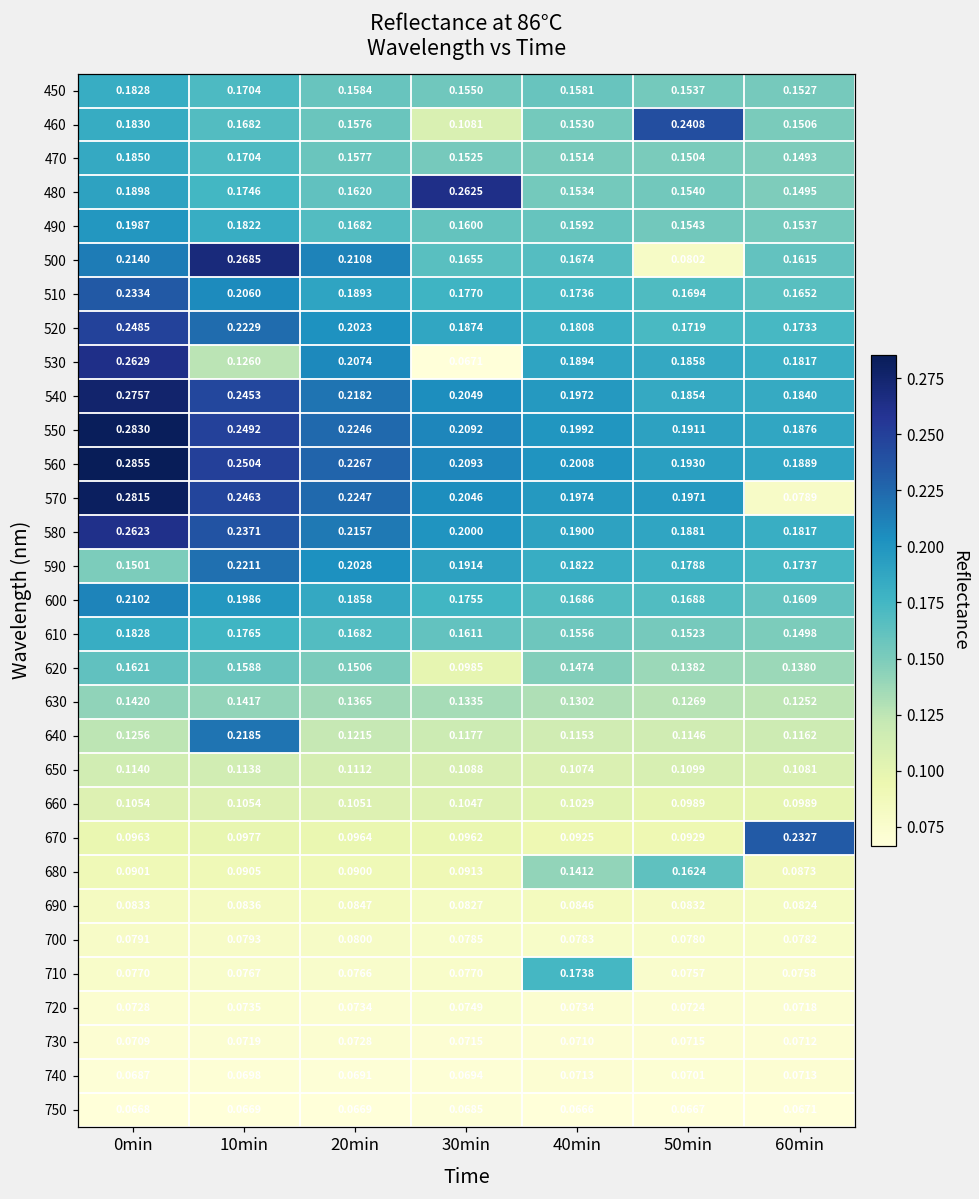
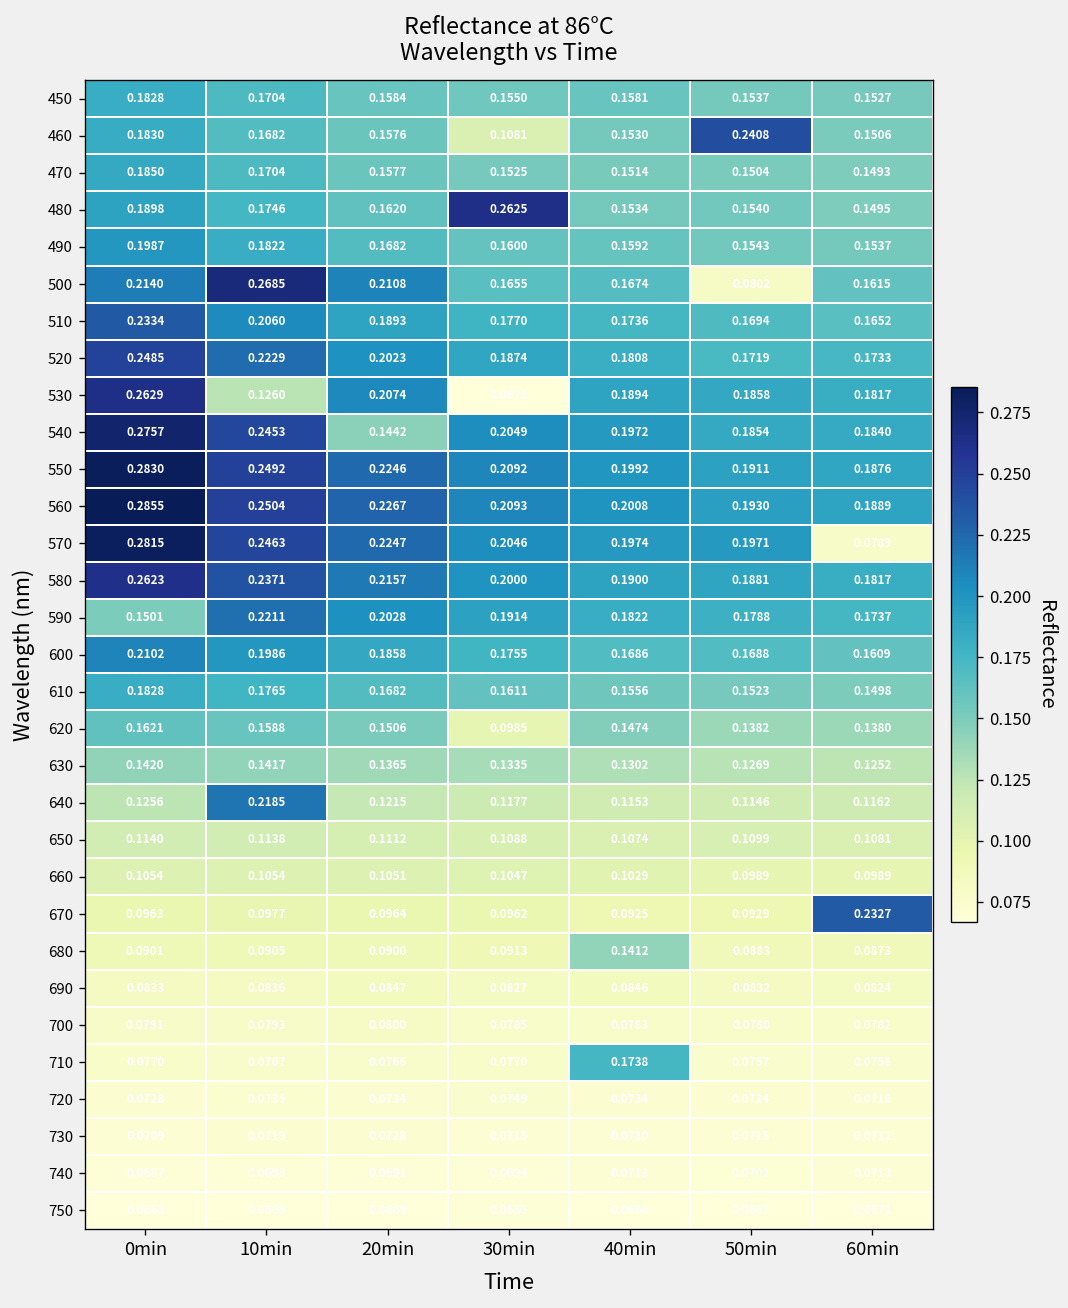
540, 20min: 0.2182 -> 0.1442
680, 50min: 0.1624 -> 0.0883
